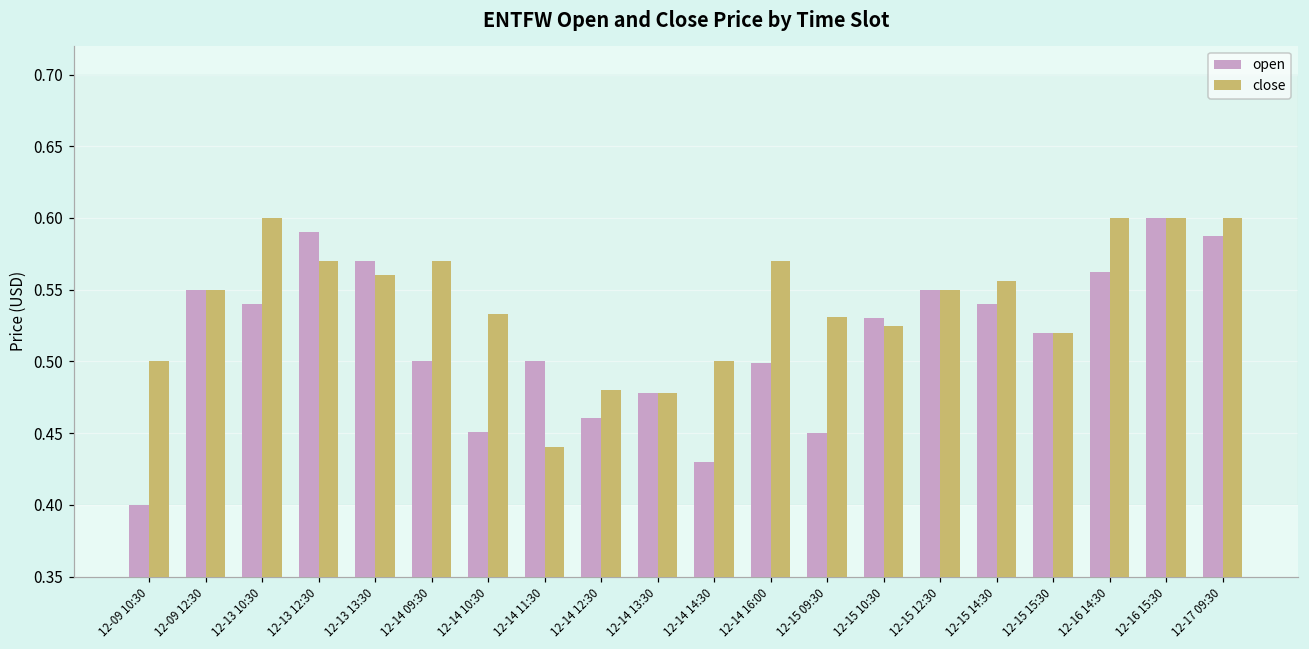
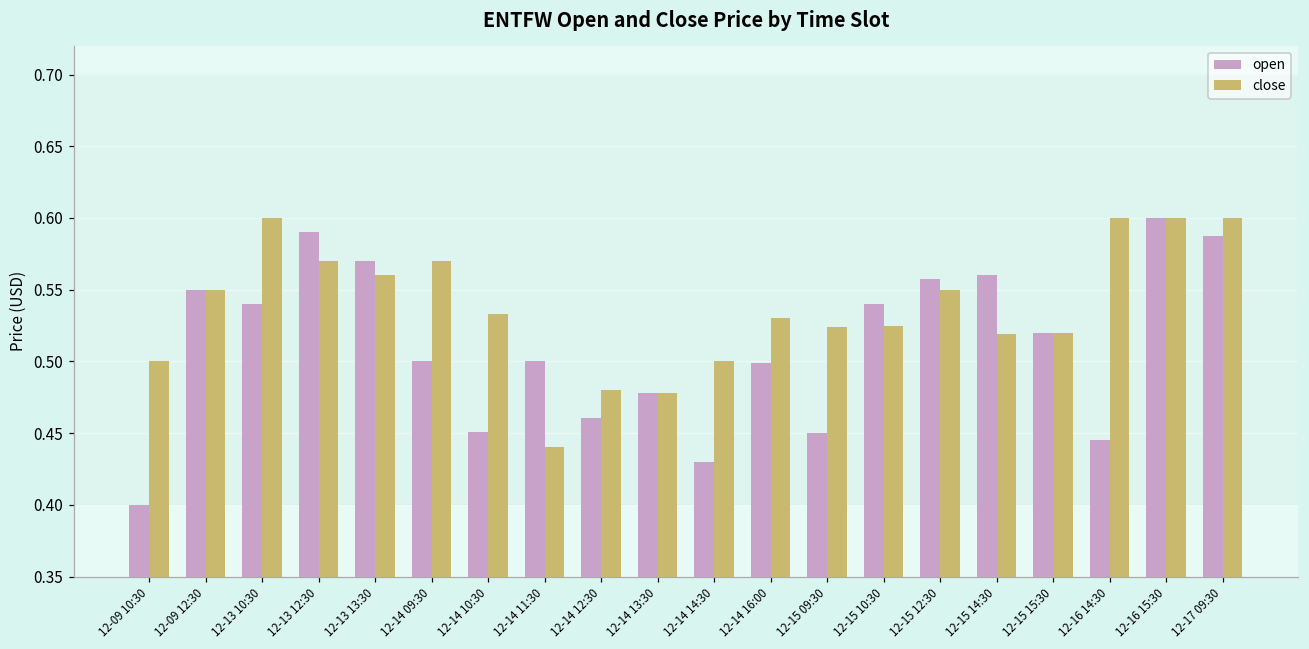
close, 12-14 16:00: 0.57 -> 0.53
close, 12-15 09:30: 0.531 -> 0.524
open, 12-15 10:30: 0.53 -> 0.54
open, 12-15 12:30: 0.550 -> 0.558
open, 12-15 14:30: 0.54 -> 0.56
close, 12-15 14:30: 0.556 -> 0.519
open, 12-16 14:30: 0.562 -> 0.445
